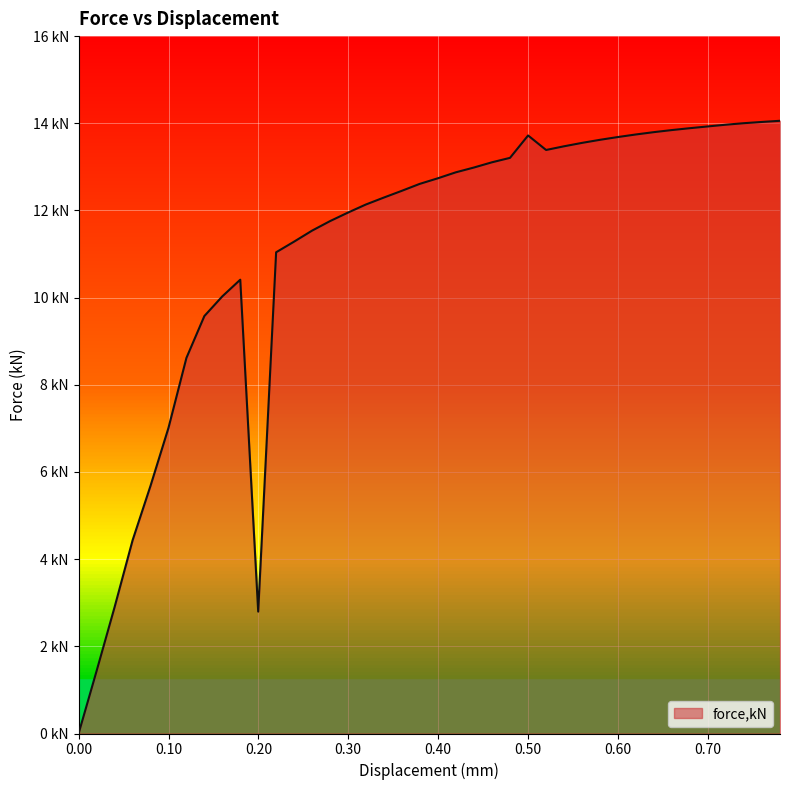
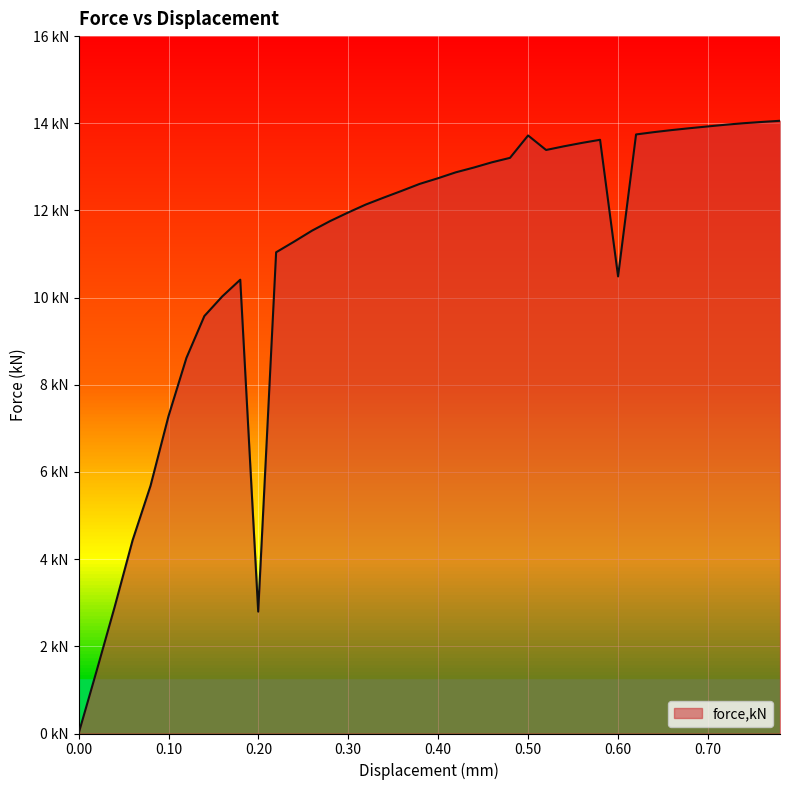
0.10: 7.0 kN -> 7.3 kN
0.60: 13.7 kN -> 10.5 kN
